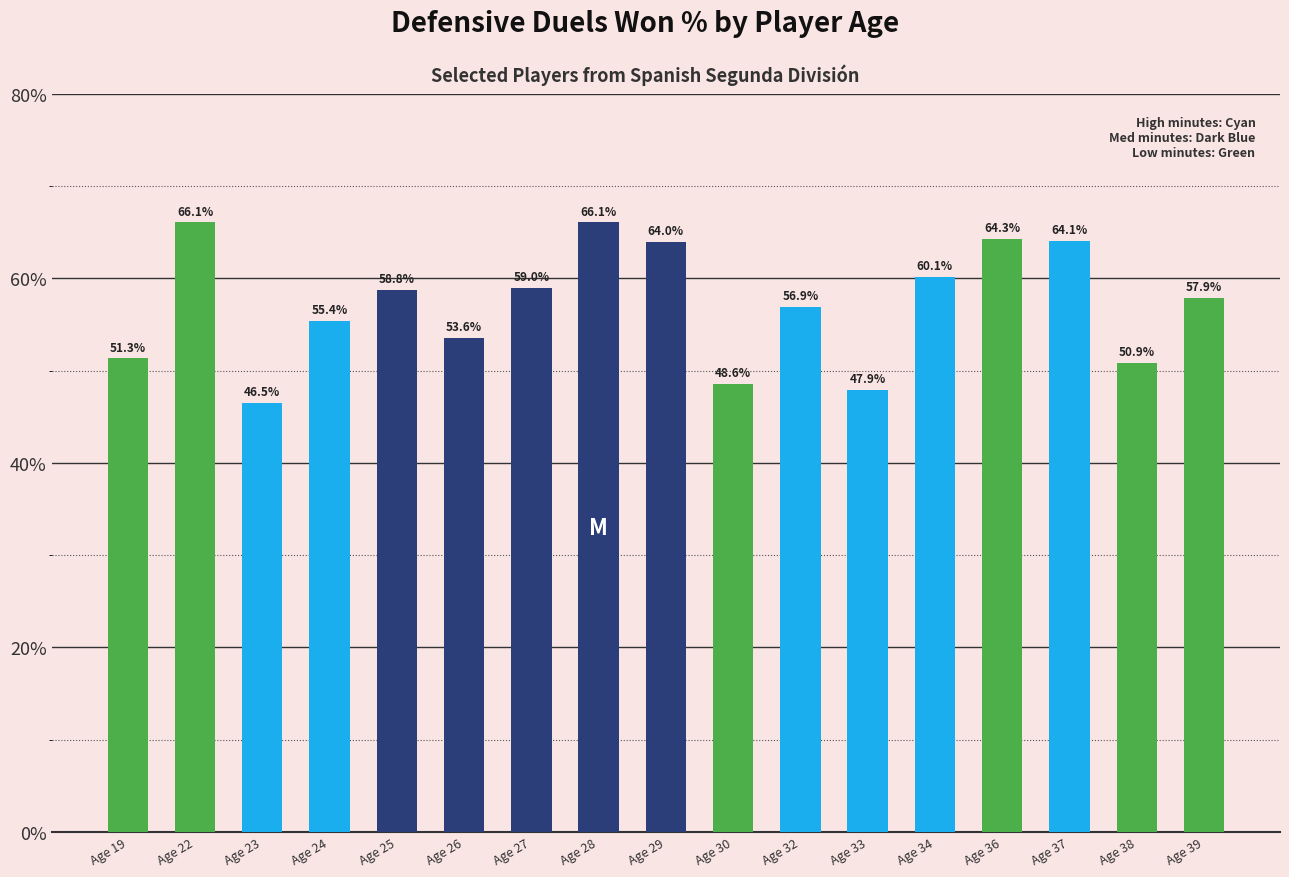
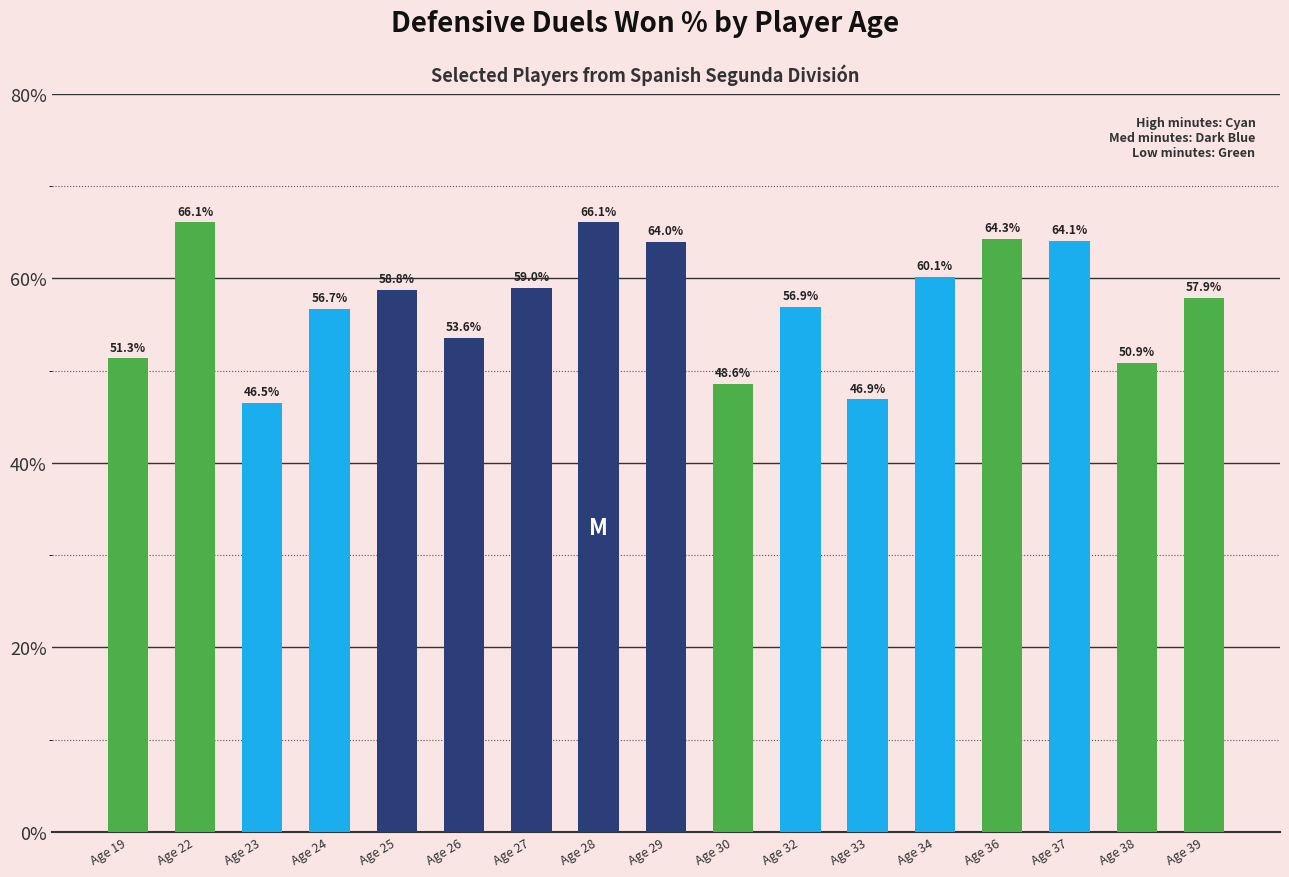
Age 24: 55.4% -> 56.7%
Age 33: 47.9% -> 46.9%
